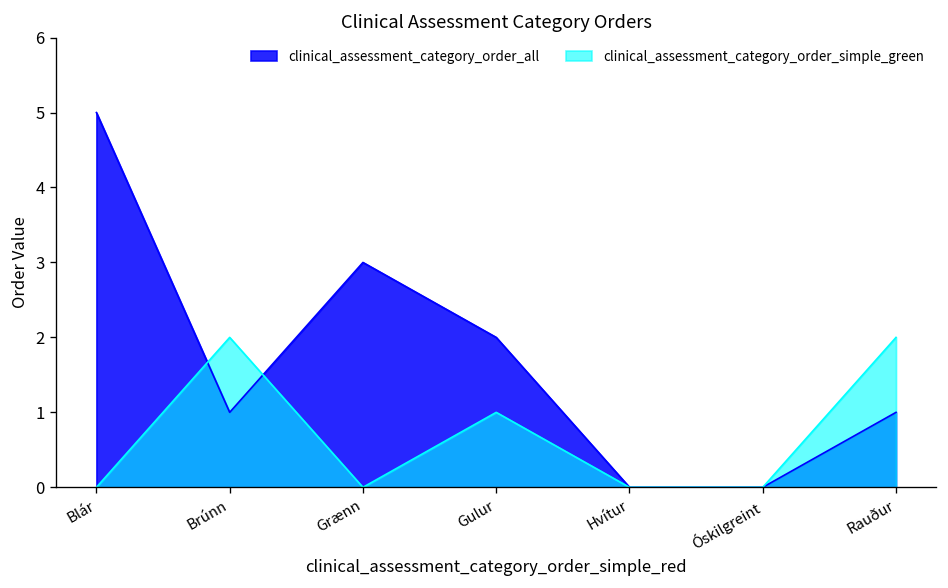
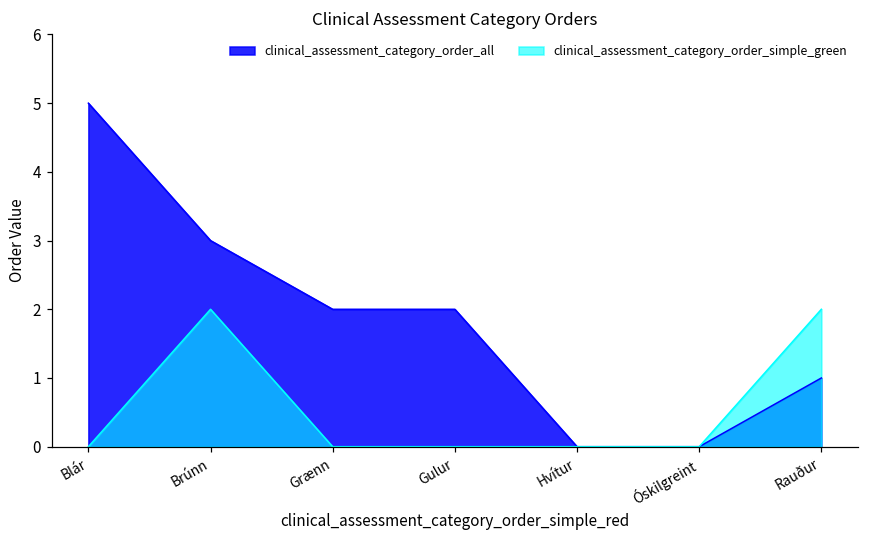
clinical_assessment_category_order_all, Brúnn: 1 -> 3
clinical_assessment_category_order_all, Grænn: 3 -> 2
clinical_assessment_category_order_simple_green, Gulur: 1 -> 0
